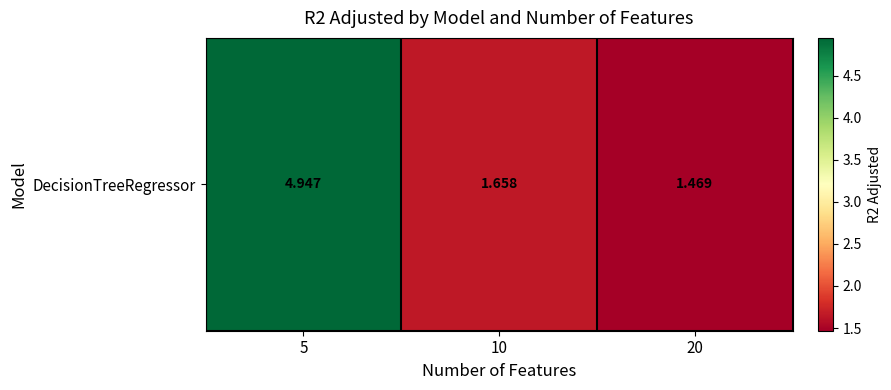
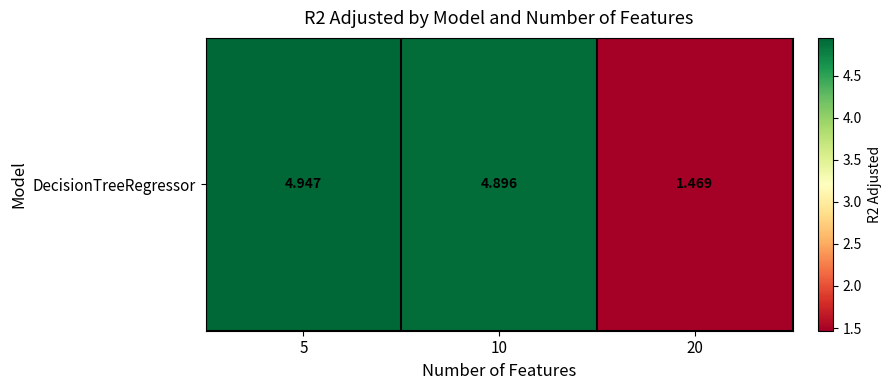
DecisionTreeRegressor, 10: 1.658 -> 4.896
